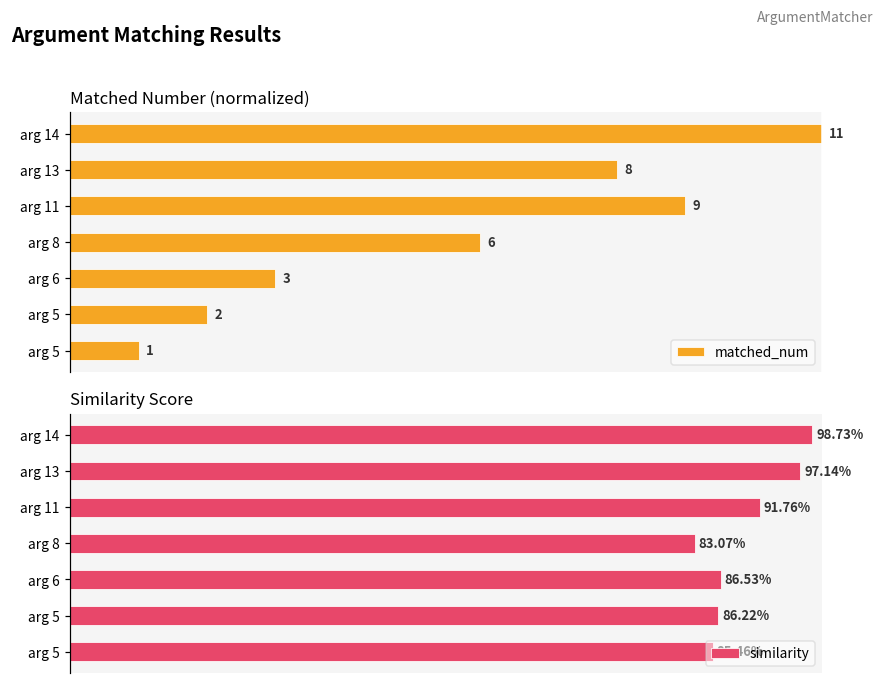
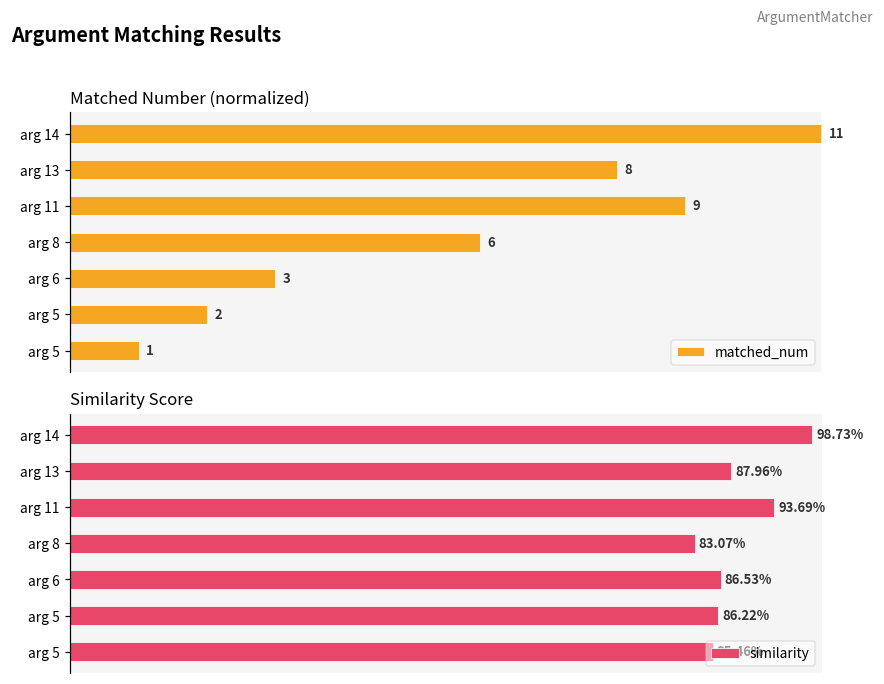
Similarity Score, arg 13: 97.14% -> 87.96%
Similarity Score, arg 11: 91.76% -> 93.69%
